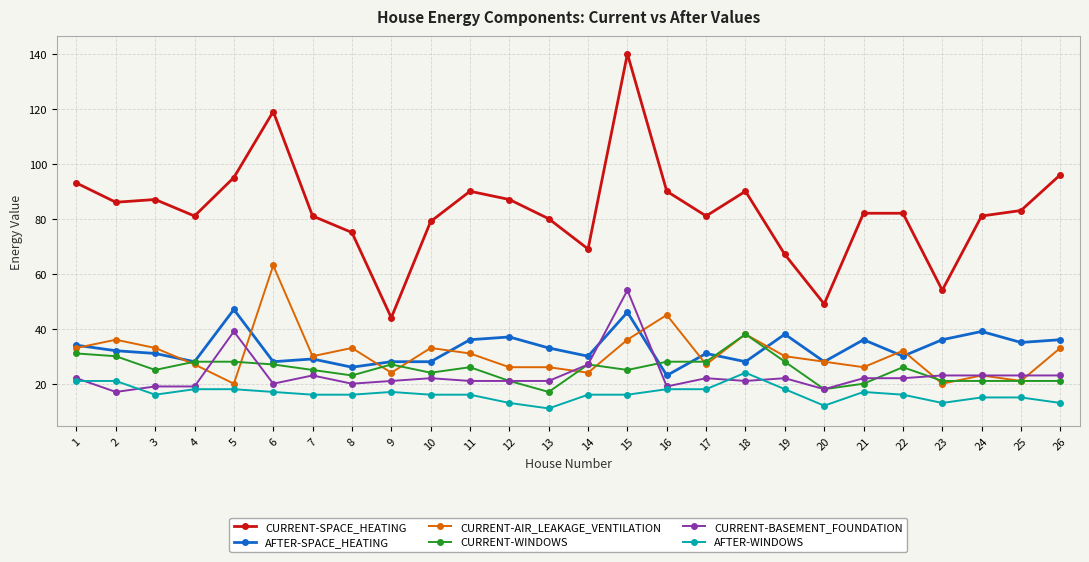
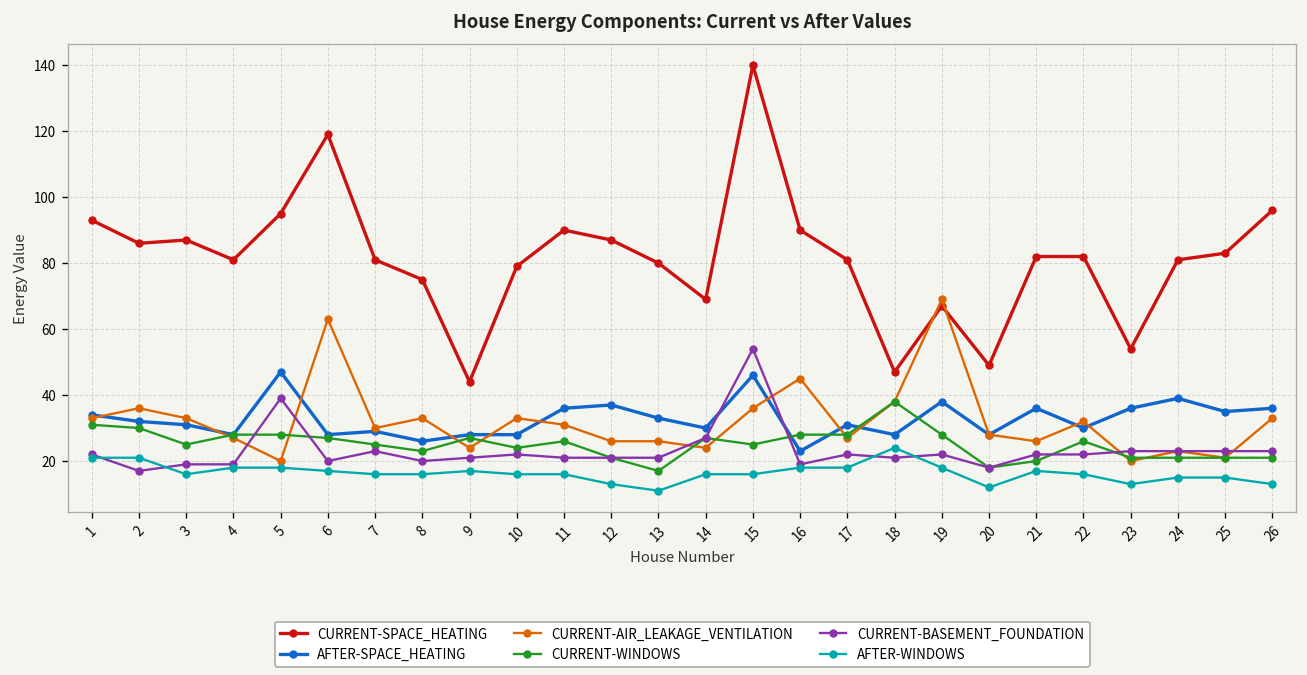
CURRENT-SPACE_HEATING, 18: 90 -> 47
CURRENT-AIR_LEAKAGE_VENTILATION, 19: 30 -> 69
